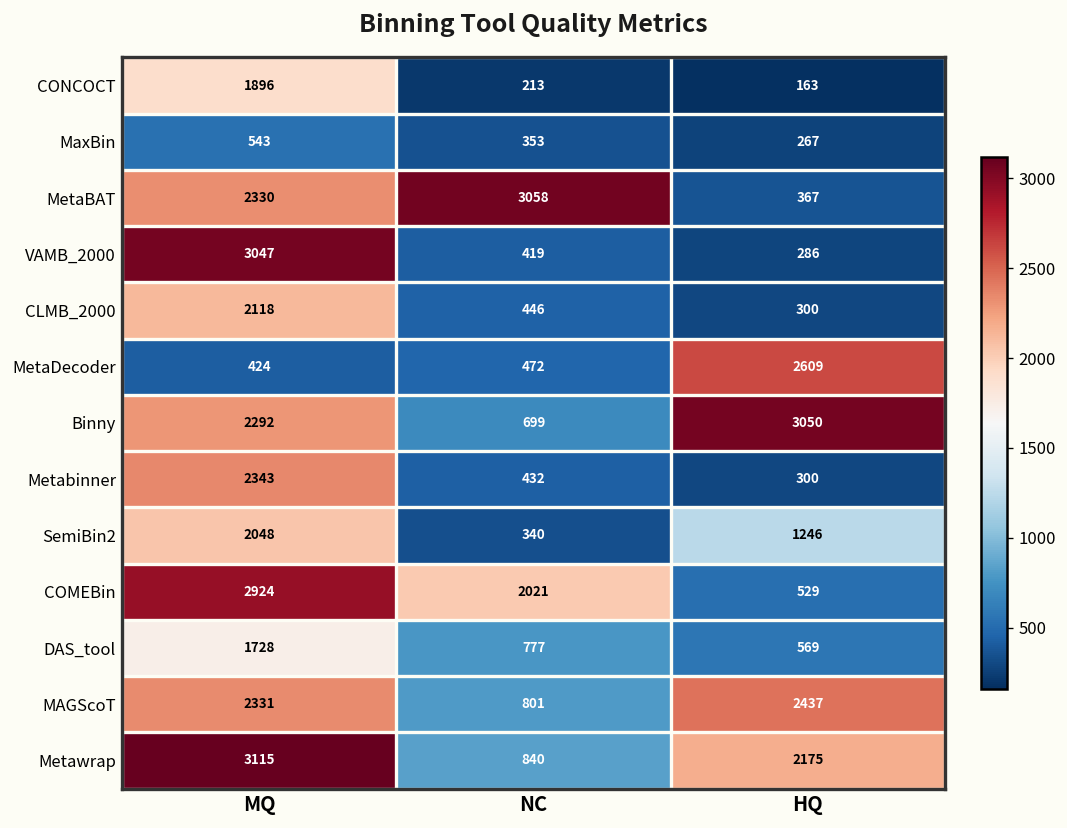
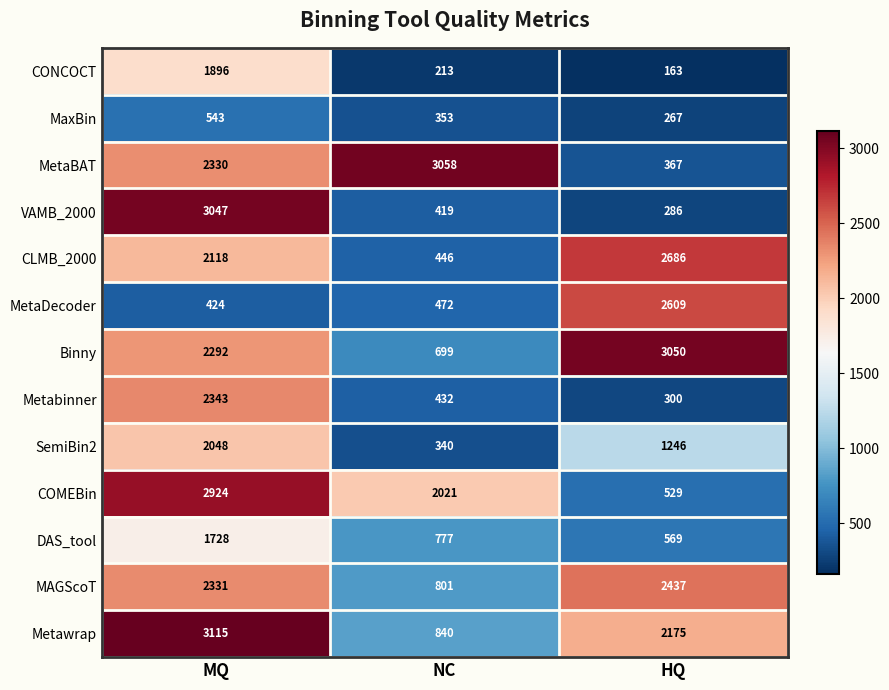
CLMB_2000, HQ: 300 -> 2686
